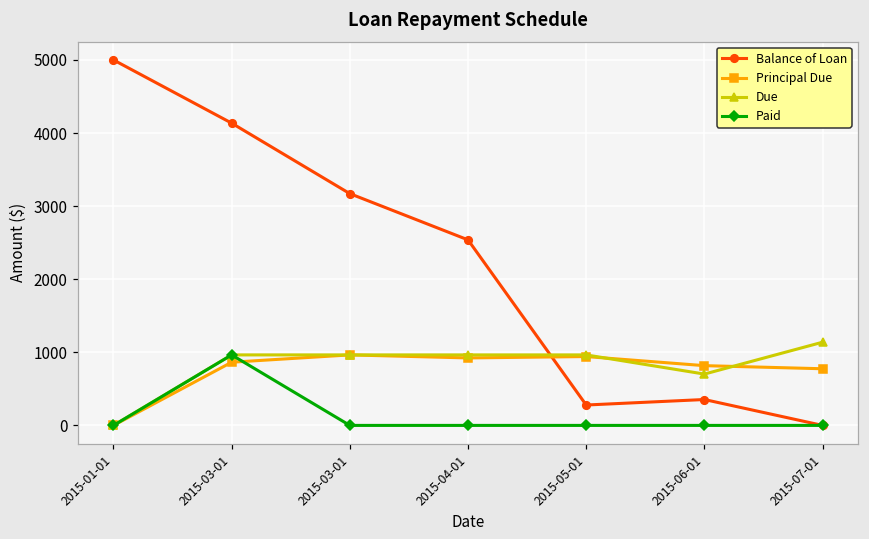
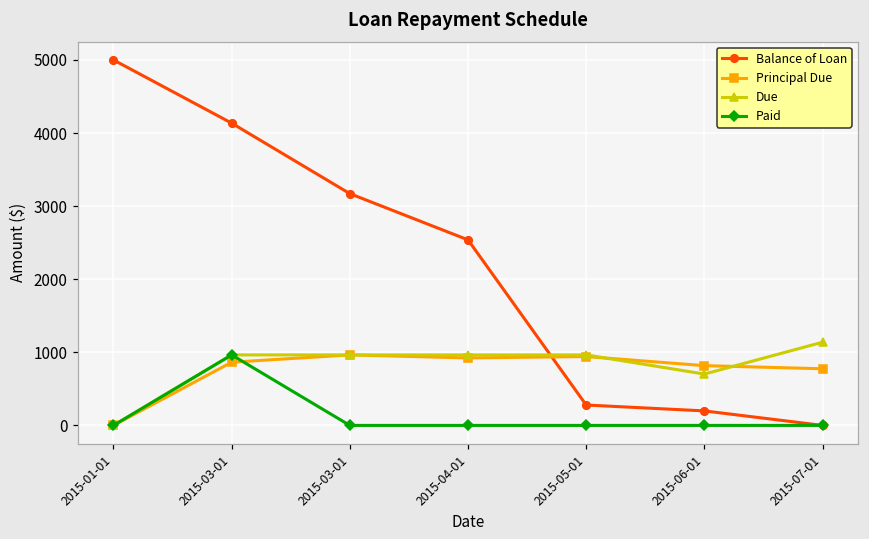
Balance of Loan, 2015-06-01: 400 -> 200
